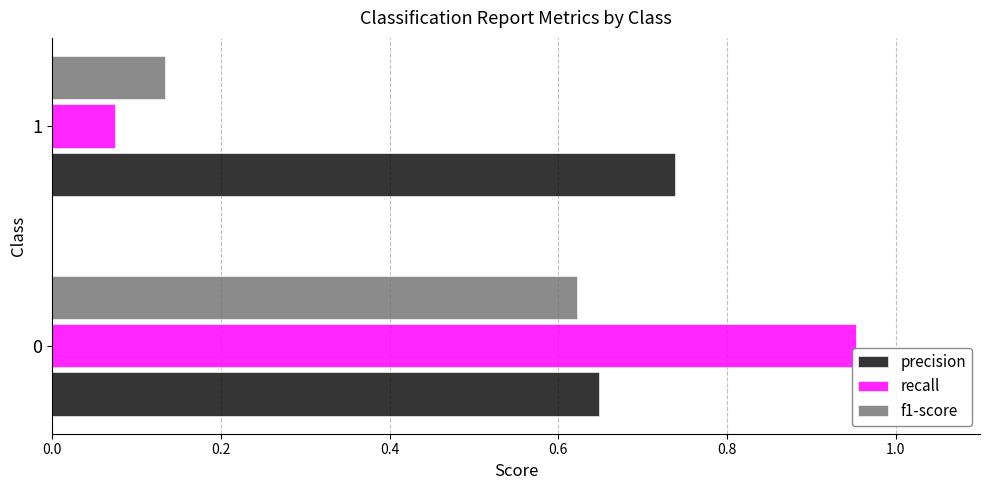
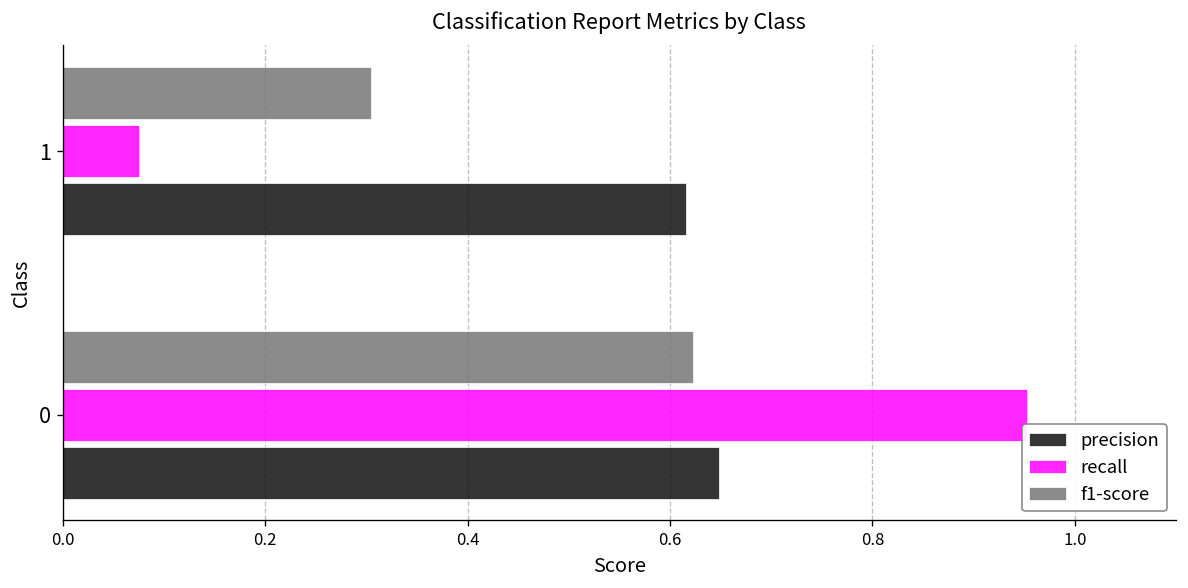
f1-score, 1: 0.13 -> 0.30
precision, 1: 0.74 -> 0.62
